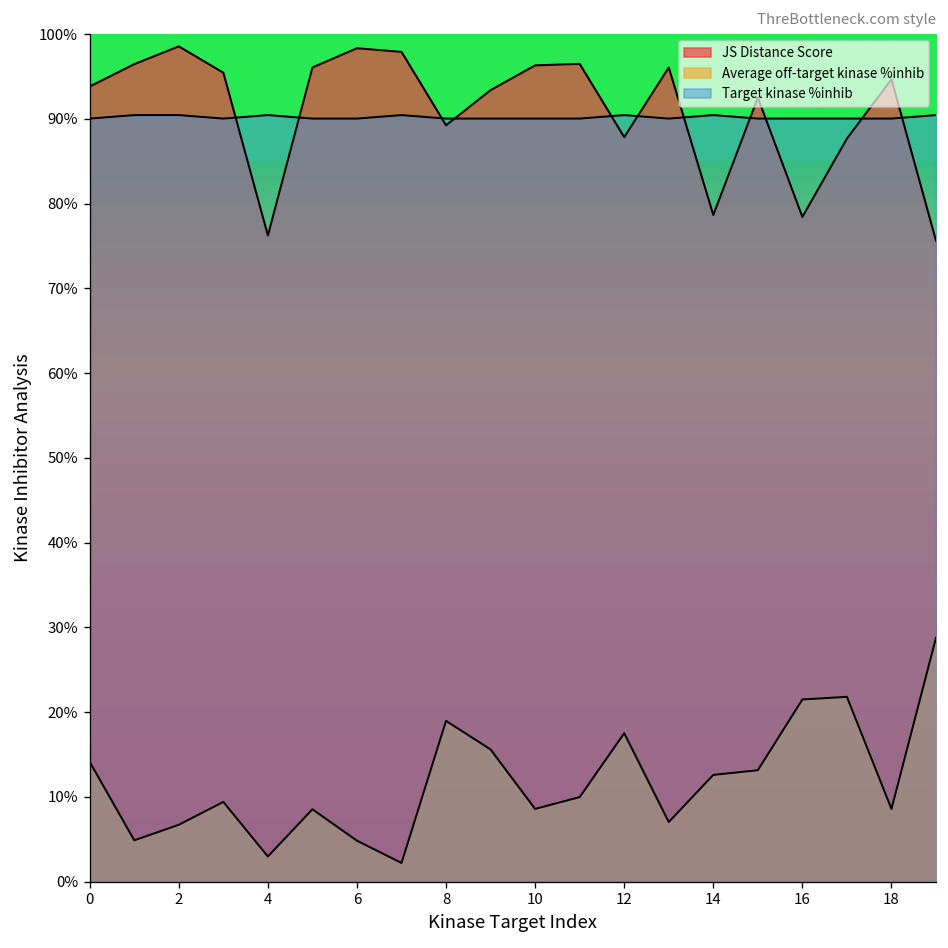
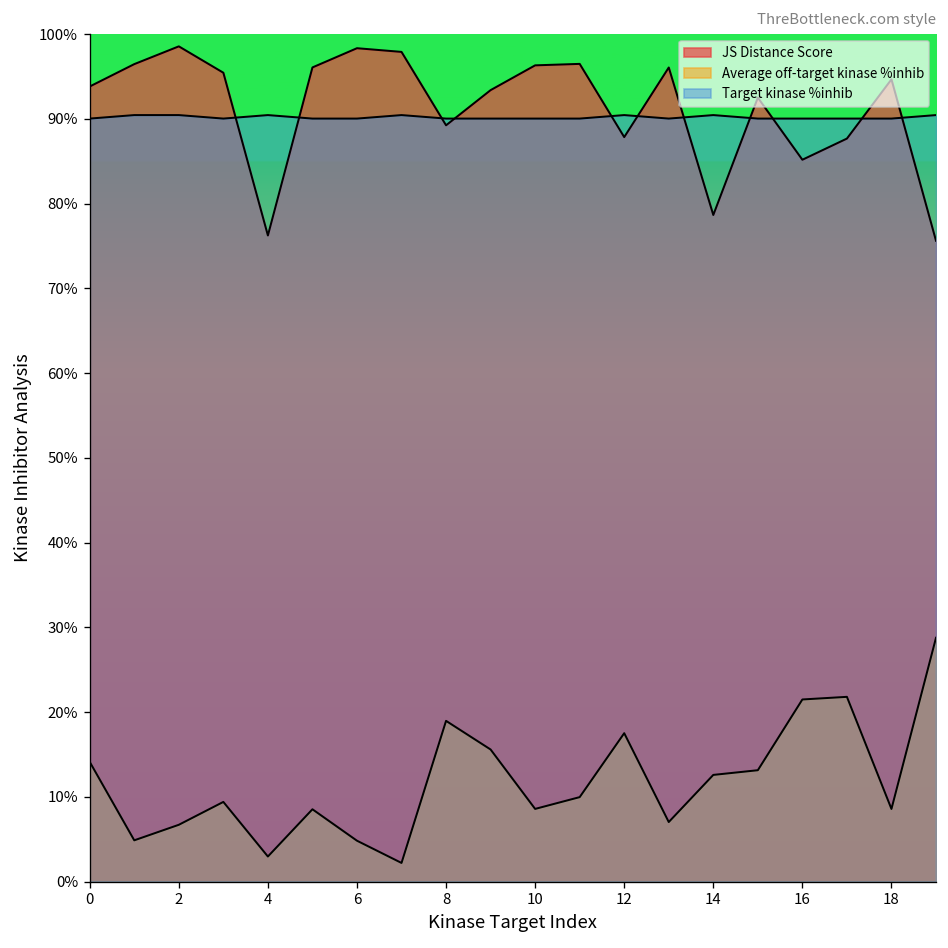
JS Distance Score, 16: 78% -> 85%
